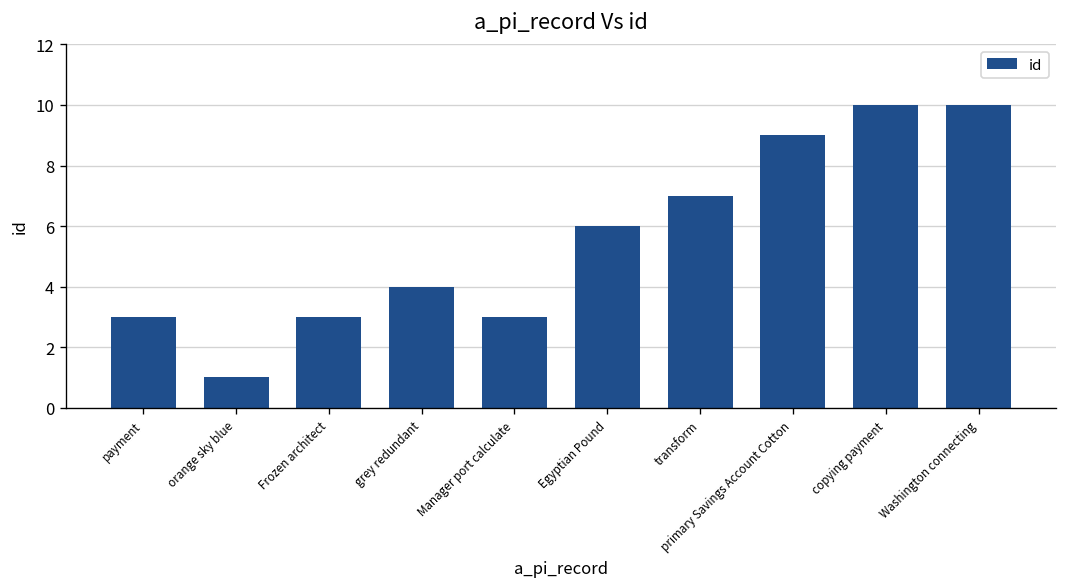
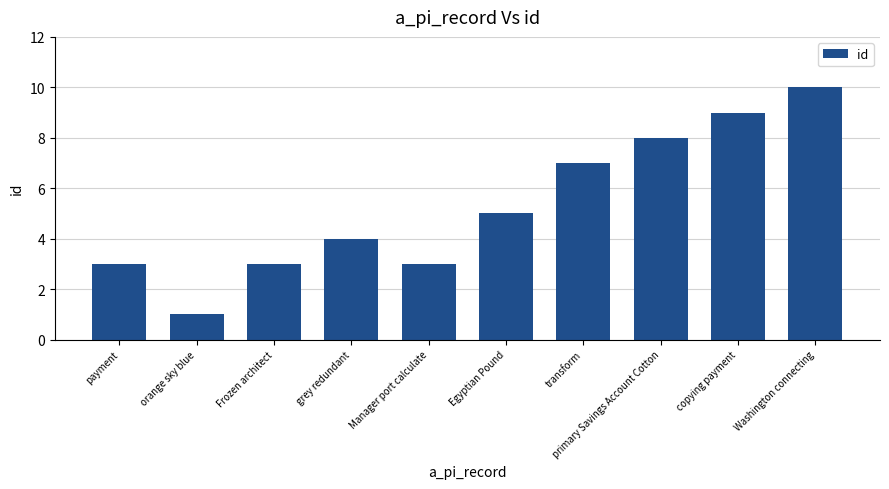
Egyptian Pound: 6 -> 5
primary Savings Account Cotton: 9 -> 8
copying payment: 10 -> 9
